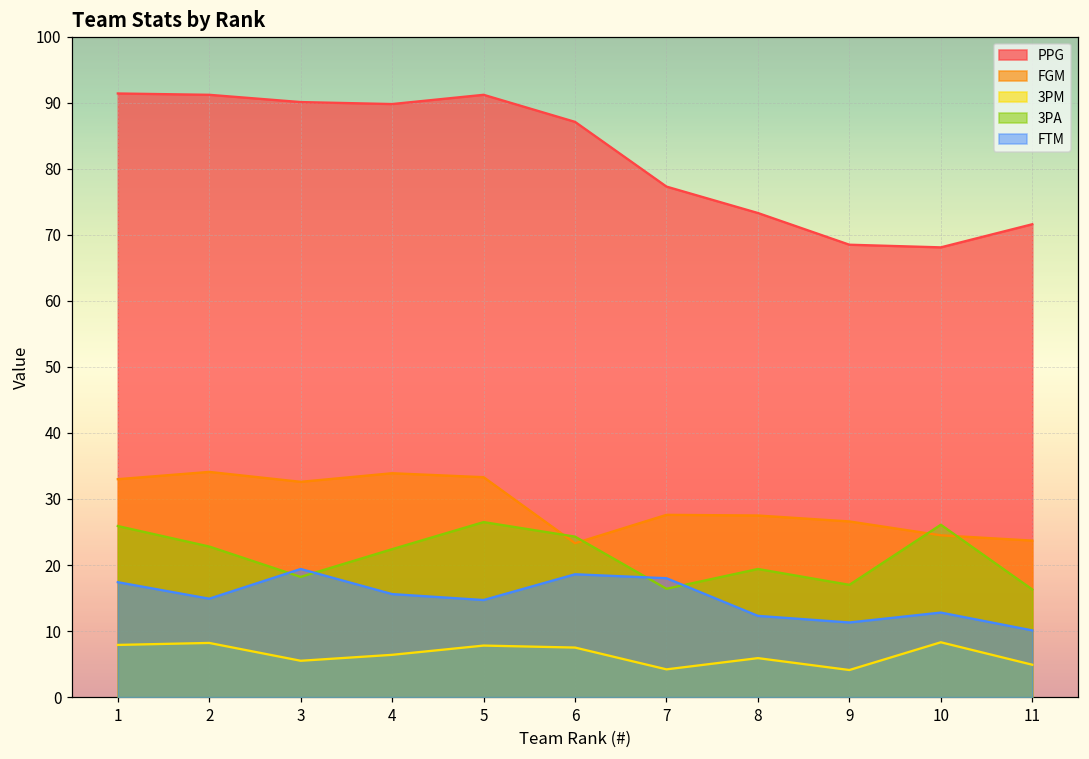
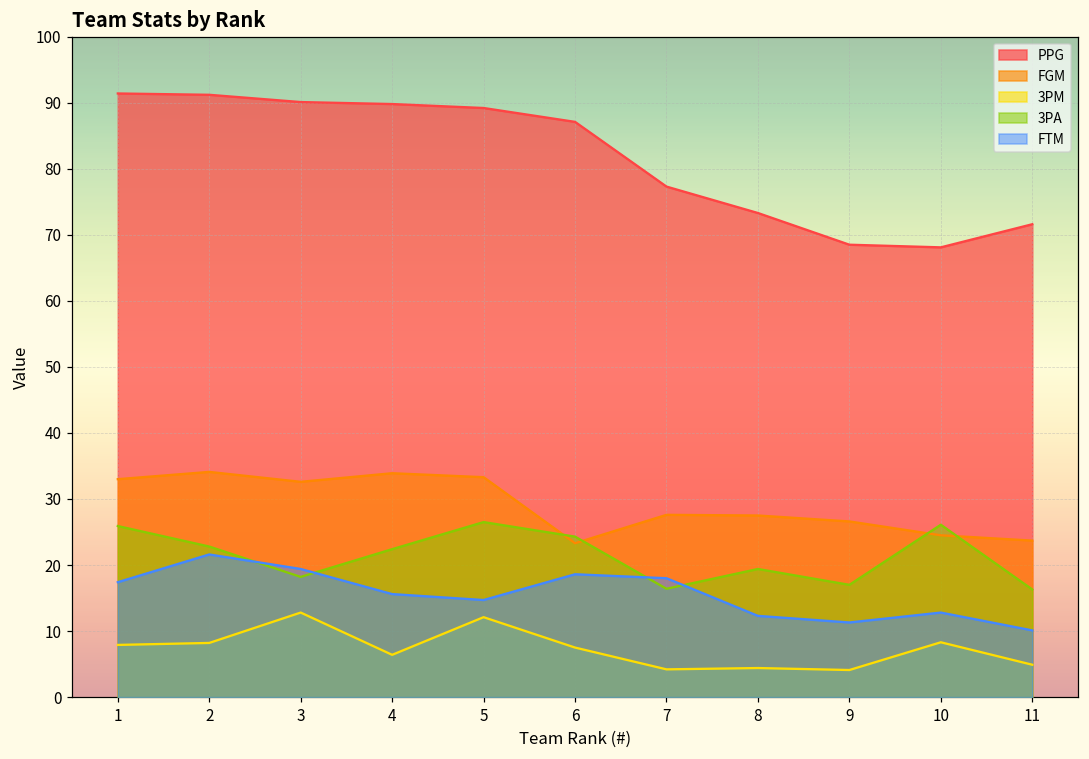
FTM, 2: 15 -> 22
3PM, 3: 6 -> 13
PPG, 5: 91 -> 89
3PM, 5: 8 -> 12
3PM, 8: 6 -> 4
